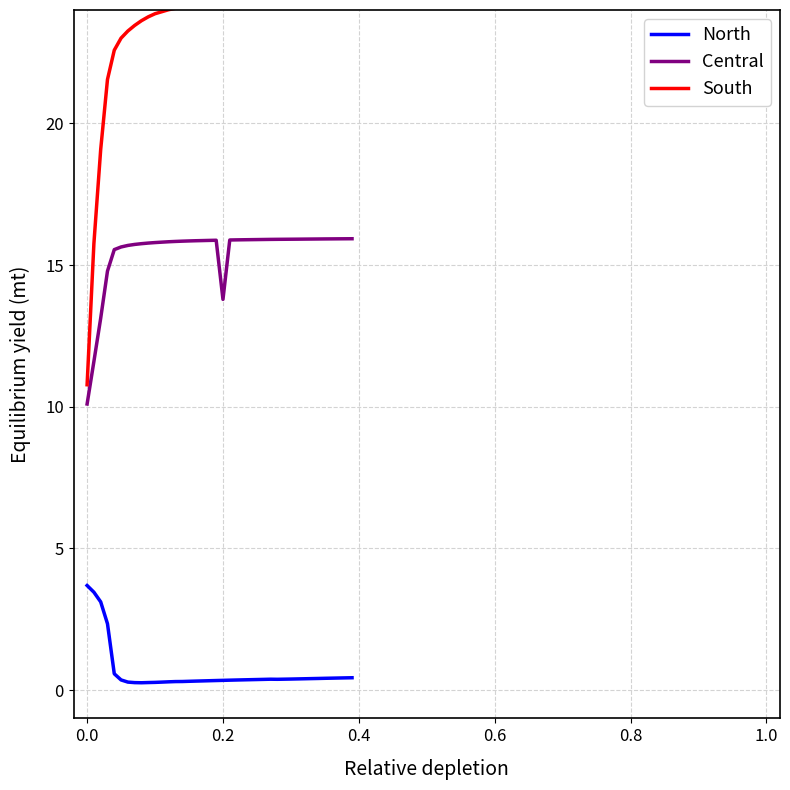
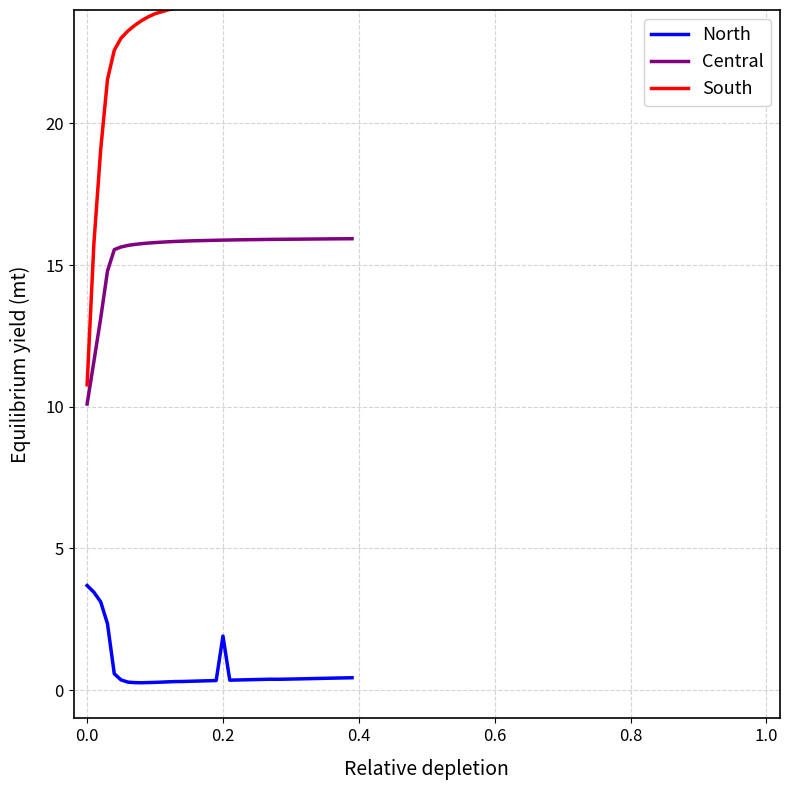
North, 0.2: 0.3 -> 1.9
Central, 0.2: 13.8 -> 15.9
